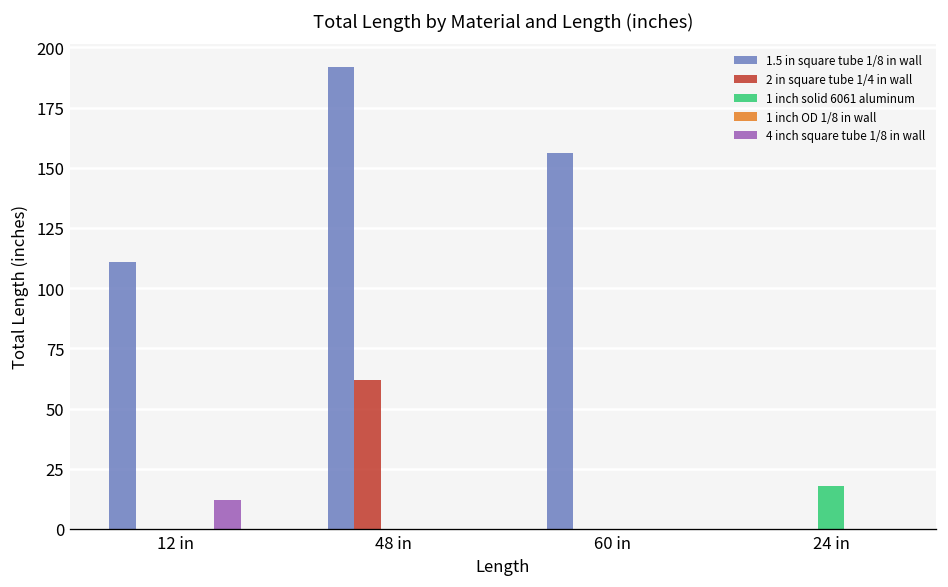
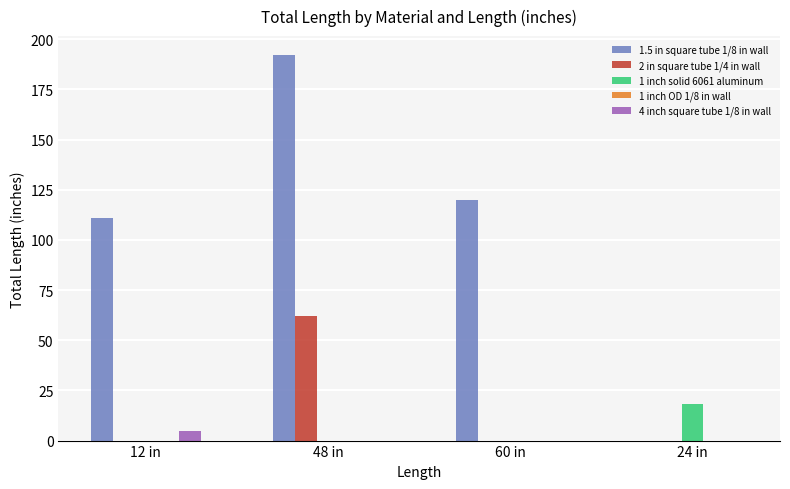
4 inch square tube 1/8 in wall, 12 in: 12 -> 5
1.5 in square tube 1/8 in wall, 60 in: 156 -> 120
